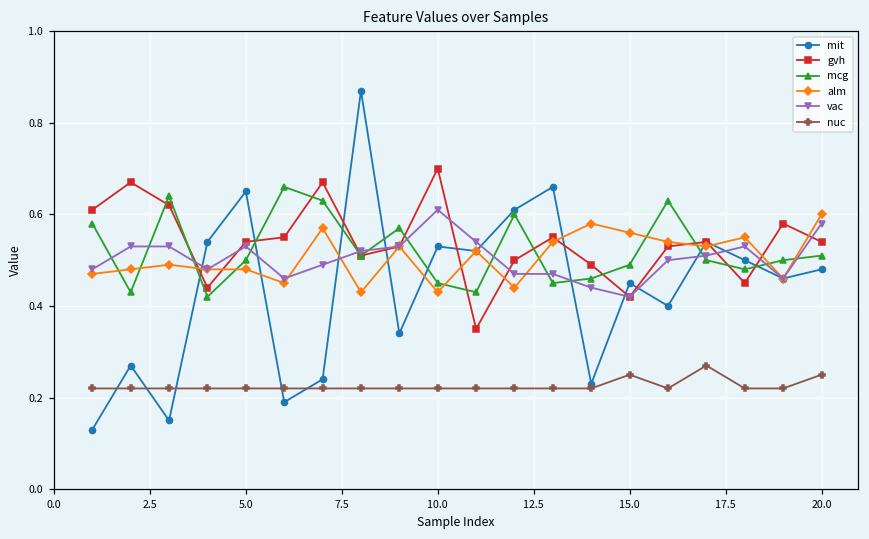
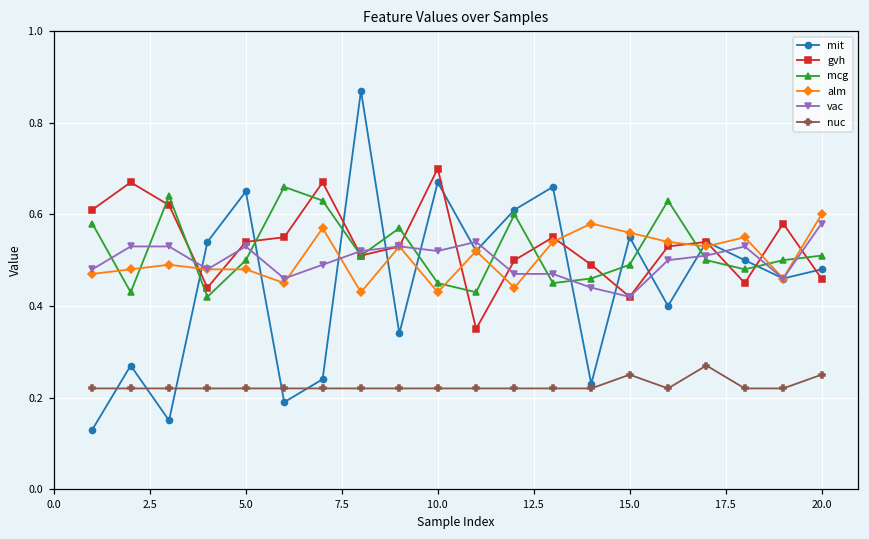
mit, 10.0: 0.53 -> 0.67
vac, 10.0: 0.61 -> 0.52
mit, 15.0: 0.45 -> 0.55
gvh, 20.0: 0.54 -> 0.46
